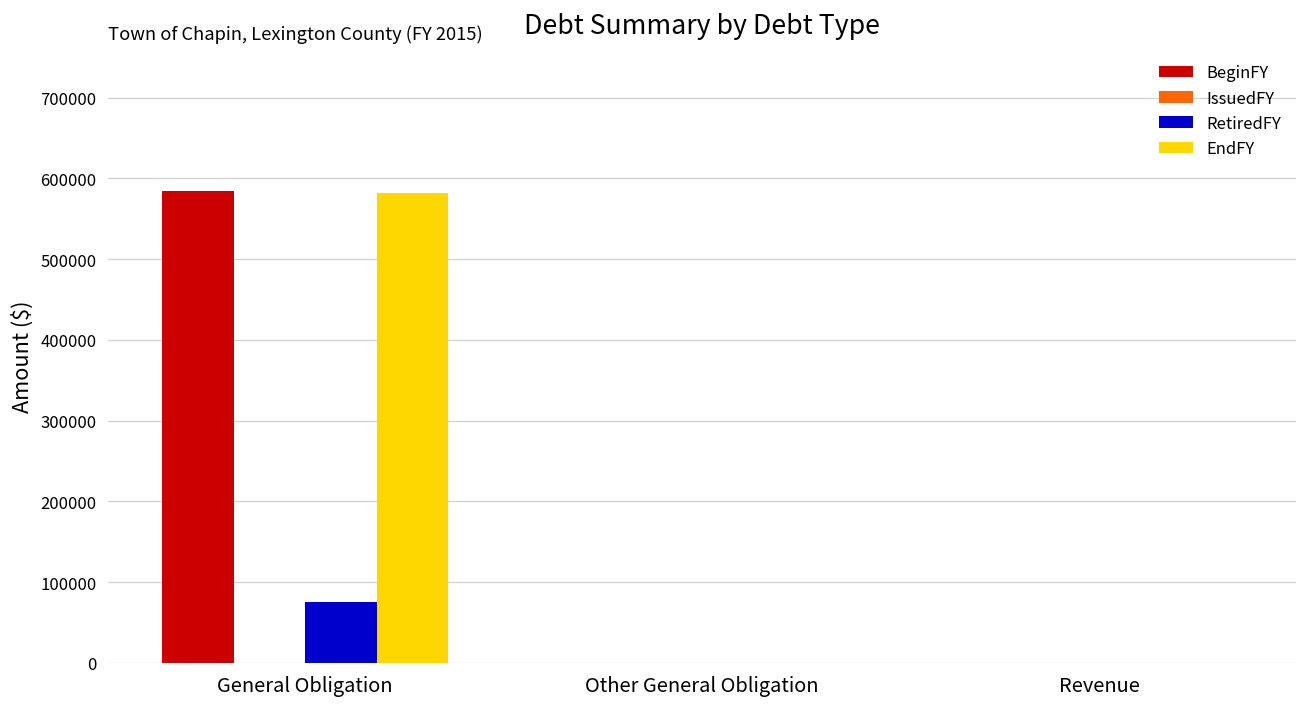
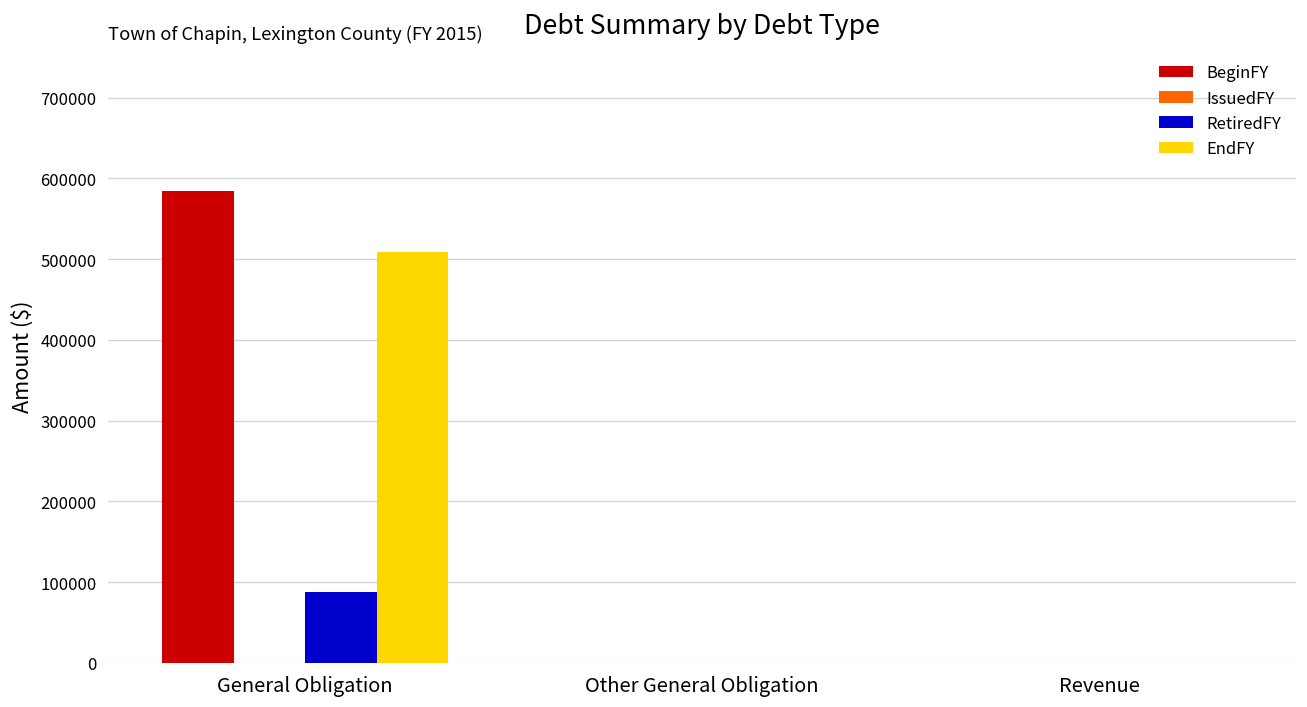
RetiredFY, General Obligation: 80000 -> 90000
EndFY, General Obligation: 580000 -> 510000
